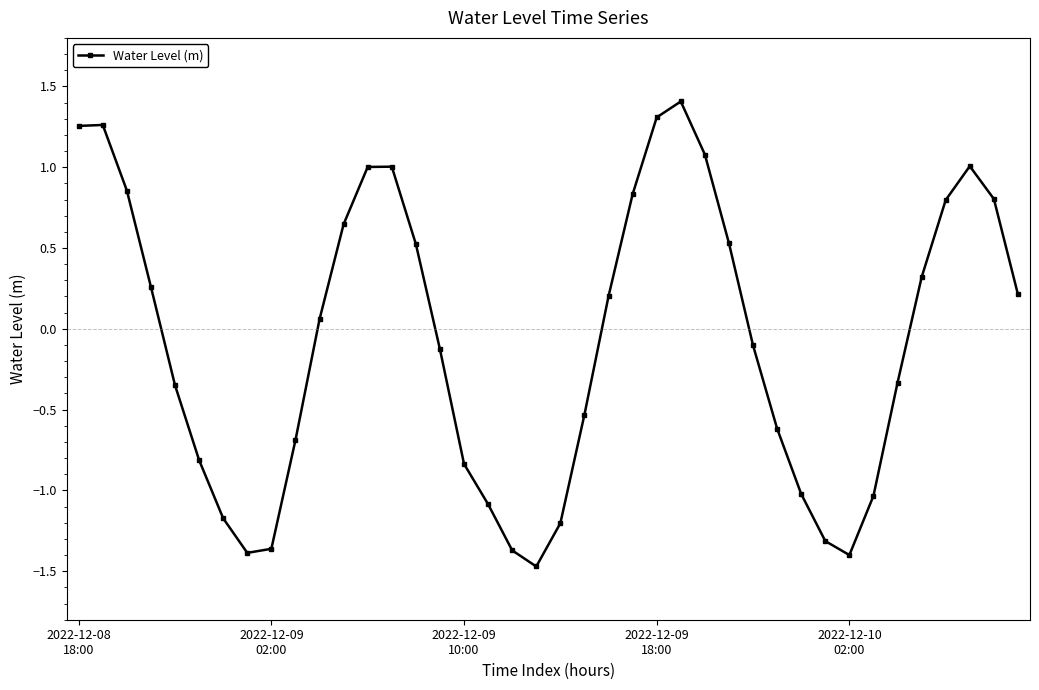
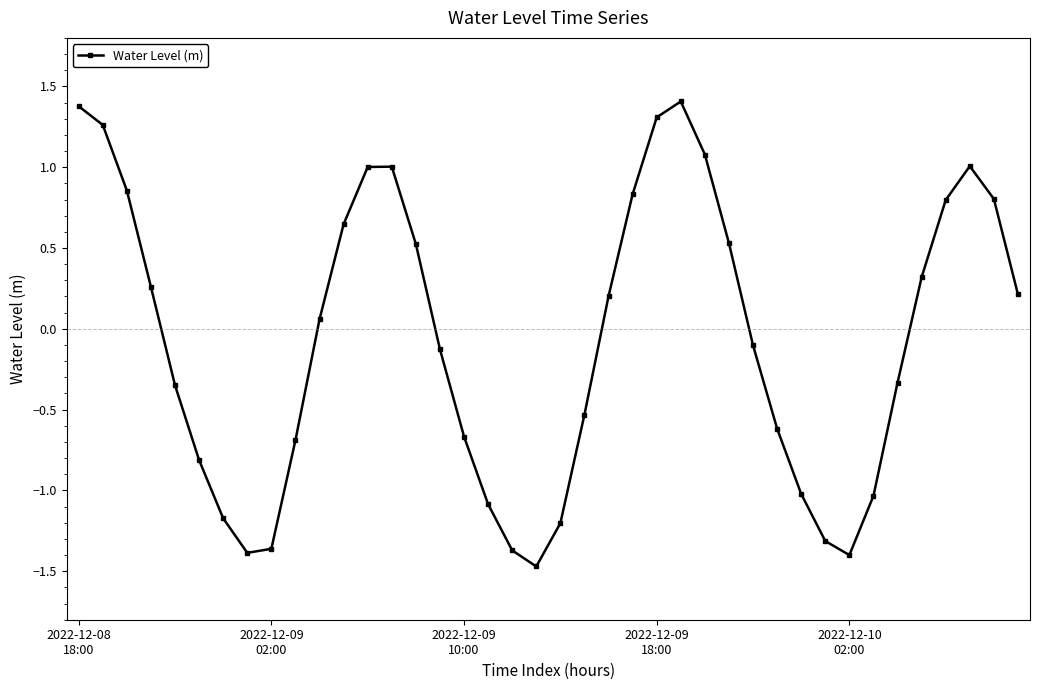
2022-12-08 18:00: 1.26 -> 1.38
2022-12-09 10:00: -0.84 -> -0.67
